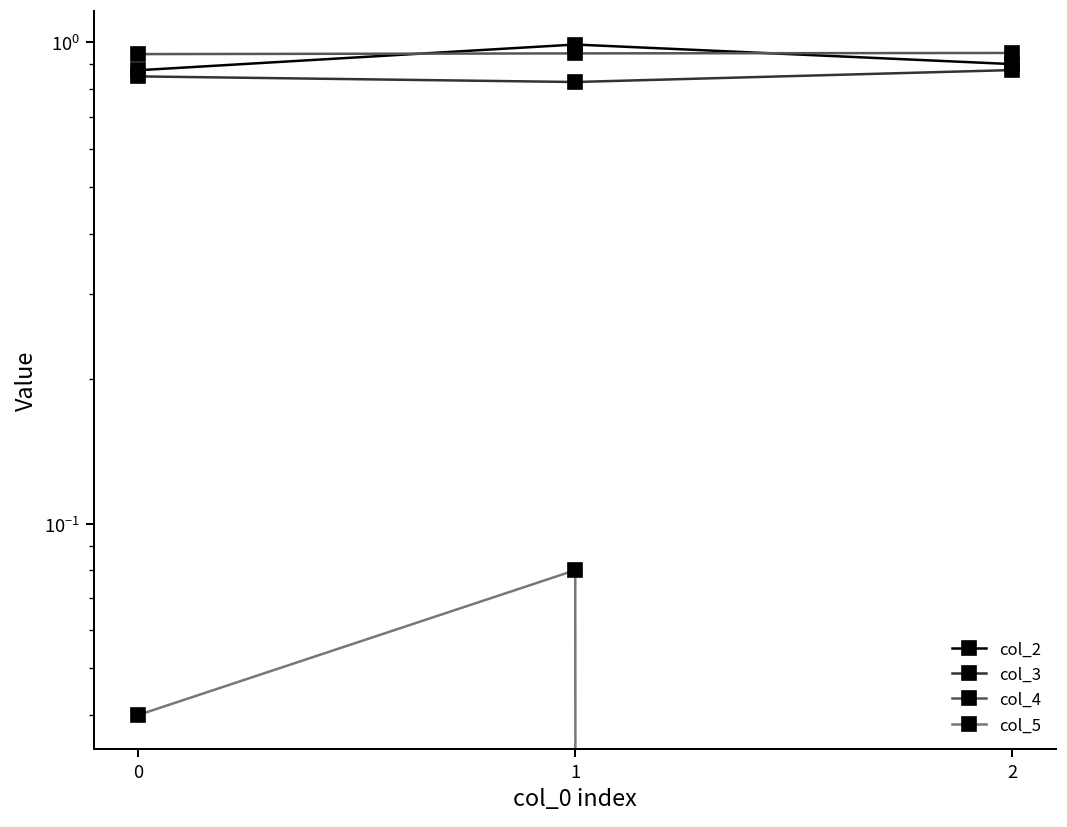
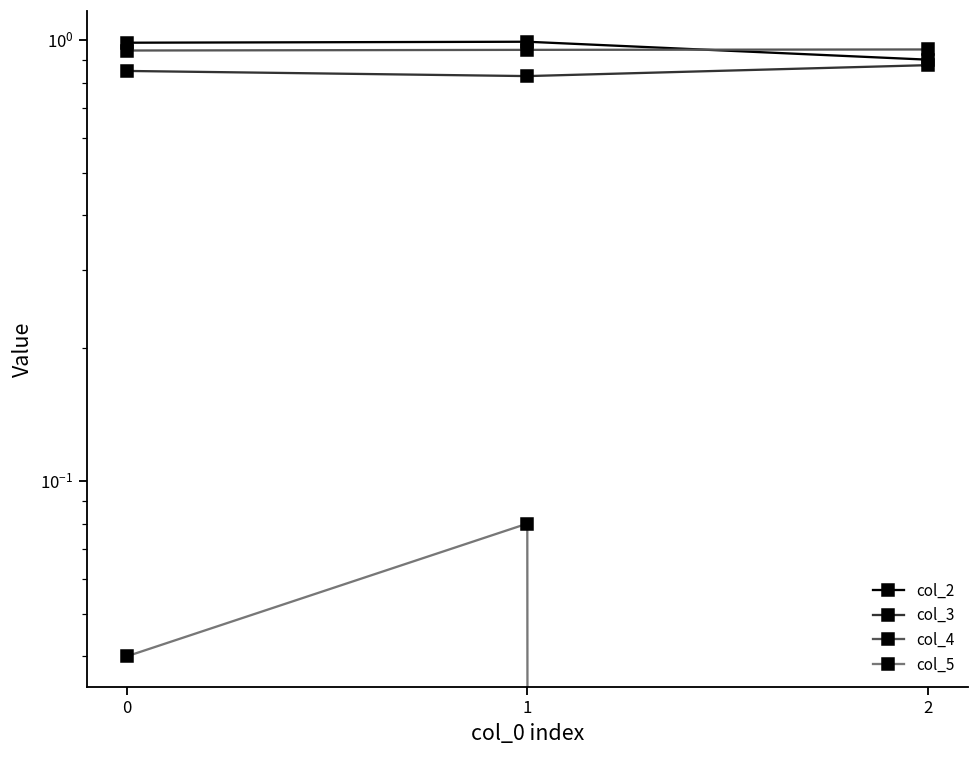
col_2, 0: 0.88 -> 0.98
